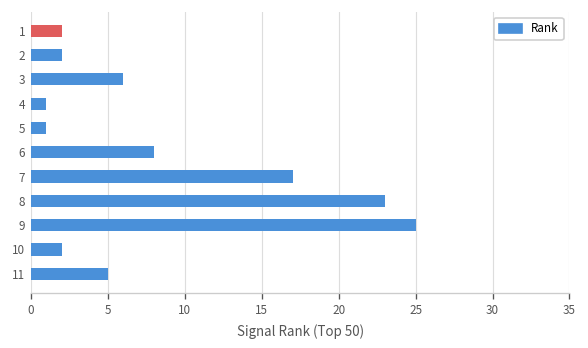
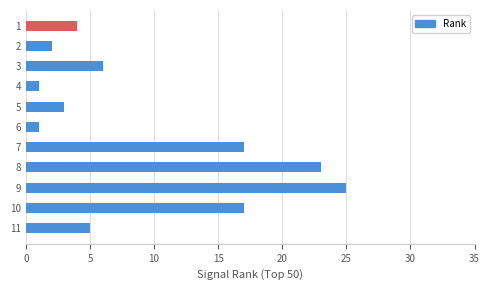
1: 2 -> 4
5: 1 -> 3
6: 8 -> 1
10: 2 -> 17
